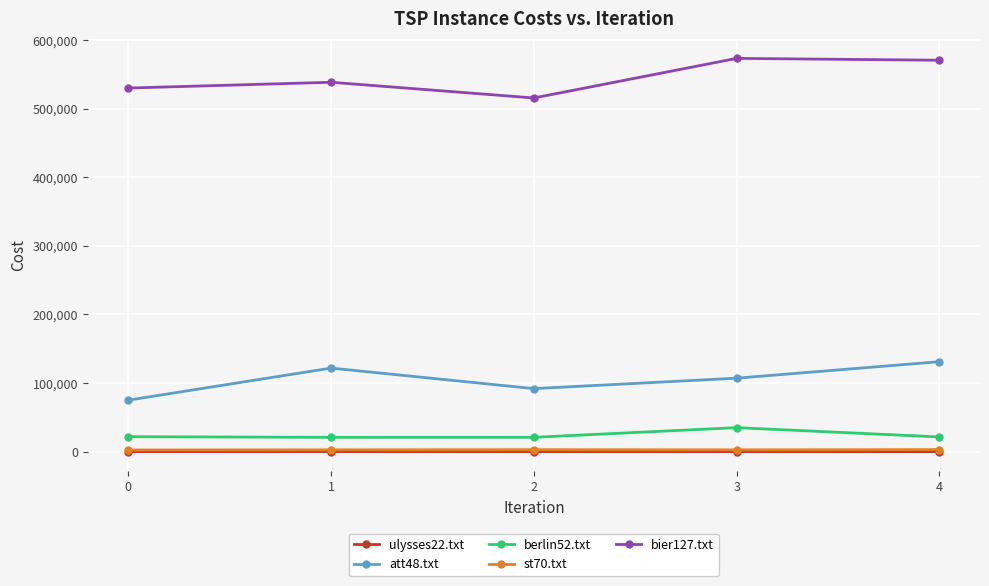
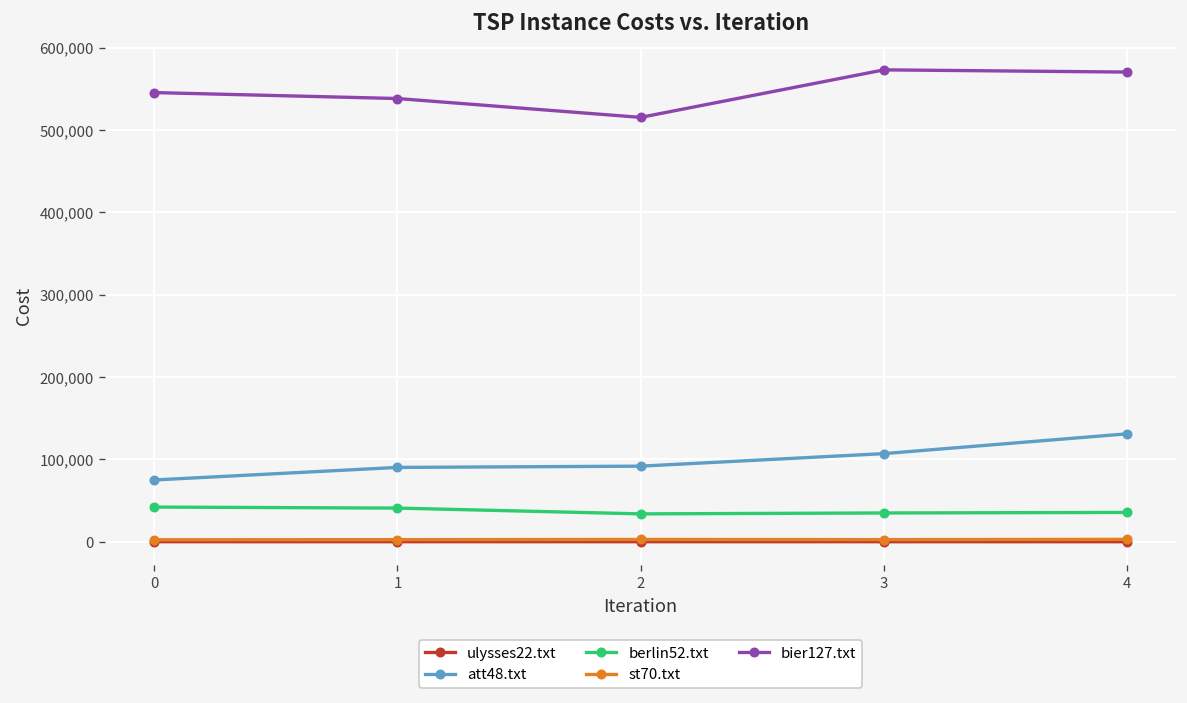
berlin52.txt, 0: 20,000 -> 40,000
bier127.txt, 0: 530,000 -> 550,000
att48.txt, 1: 120,000 -> 90,000
berlin52.txt, 1: 20,000 -> 40,000
berlin52.txt, 2: 20,000 -> 30,000
berlin52.txt, 4: 20,000 -> 40,000
